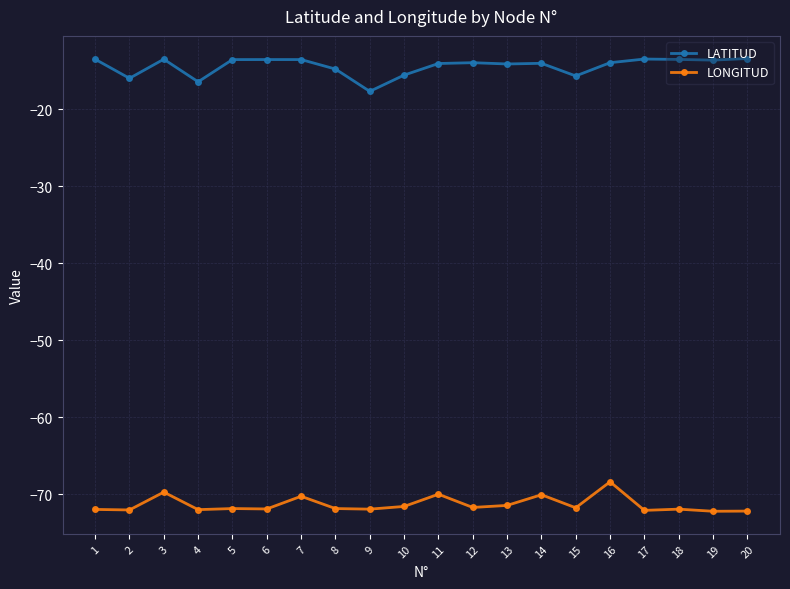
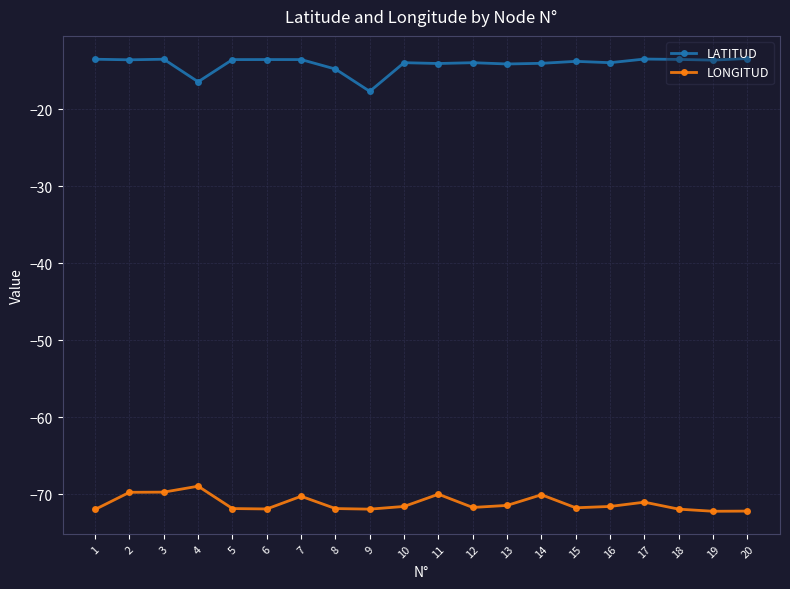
LATITUD, 2: -16 -> -14
LONGITUD, 2: -72 -> -70
LONGITUD, 4: -72 -> -69
LATITUD, 10: -16 -> -14
LATITUD, 15: -16 -> -14
LONGITUD, 16: -68 -> -72
LONGITUD, 17: -72 -> -71
